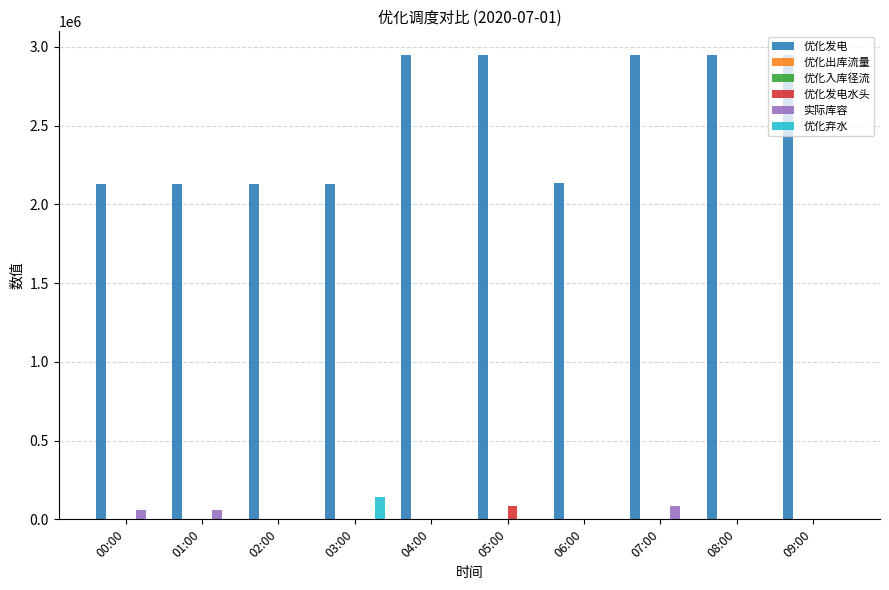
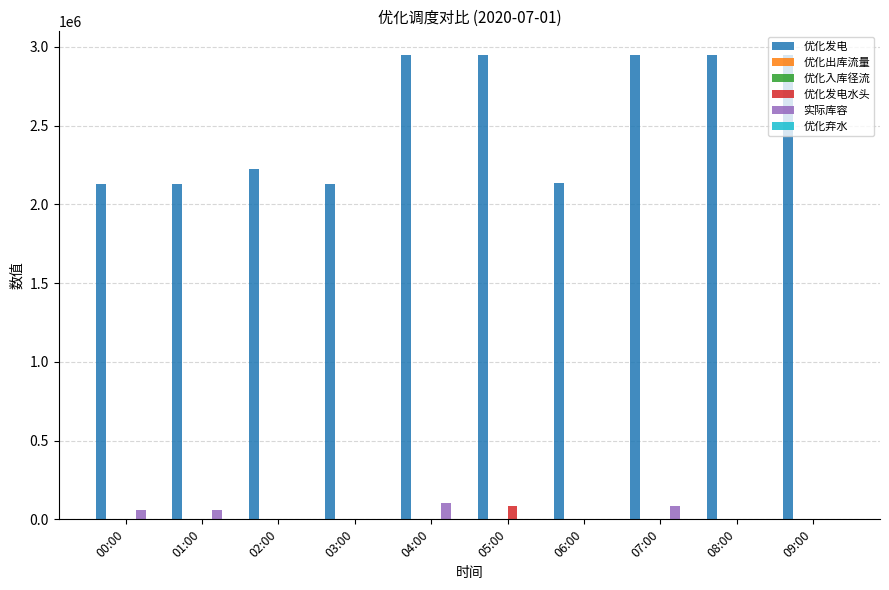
优化发电, 02:00: 2130000 -> 2220000
优化弃水, 03:00: 140000 -> 0
实际库容, 04:00: 0 -> 100000
